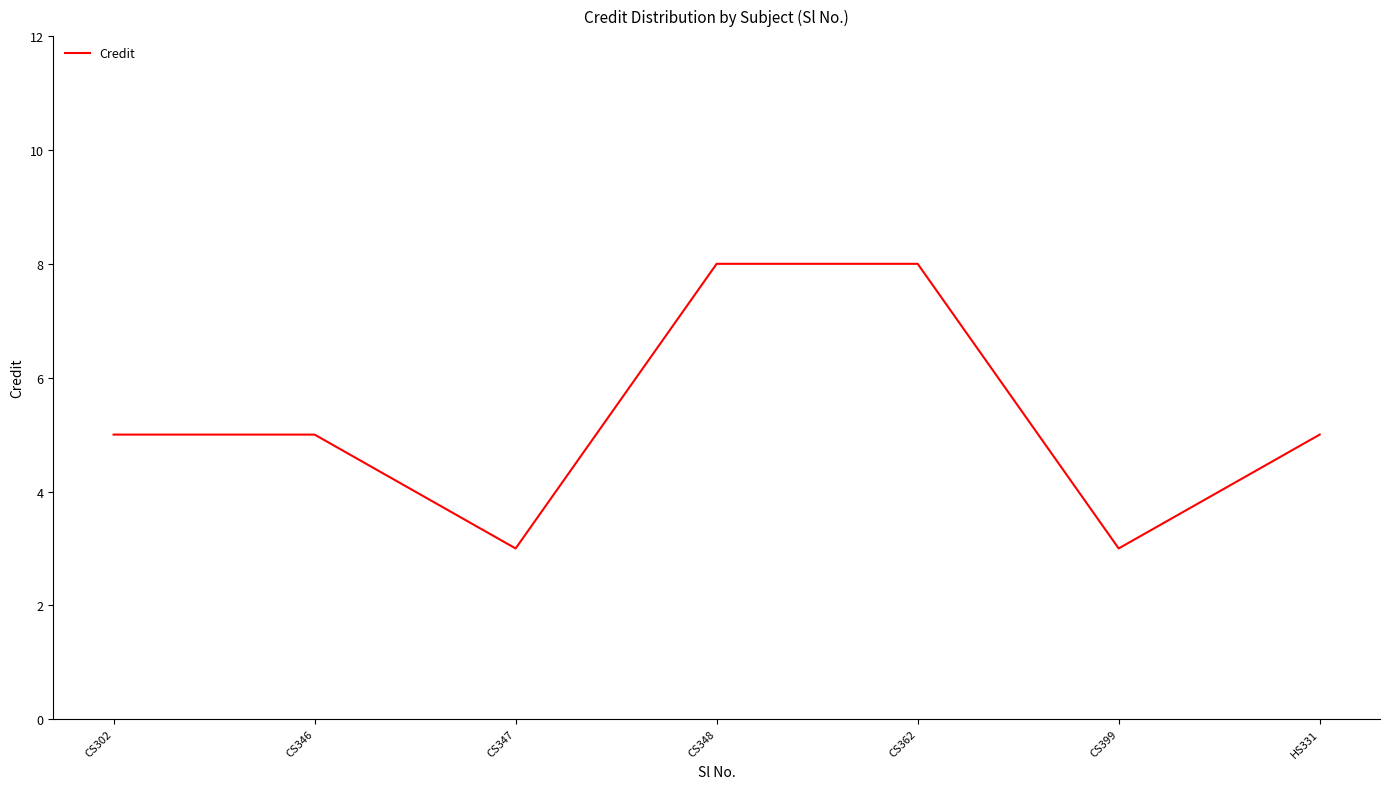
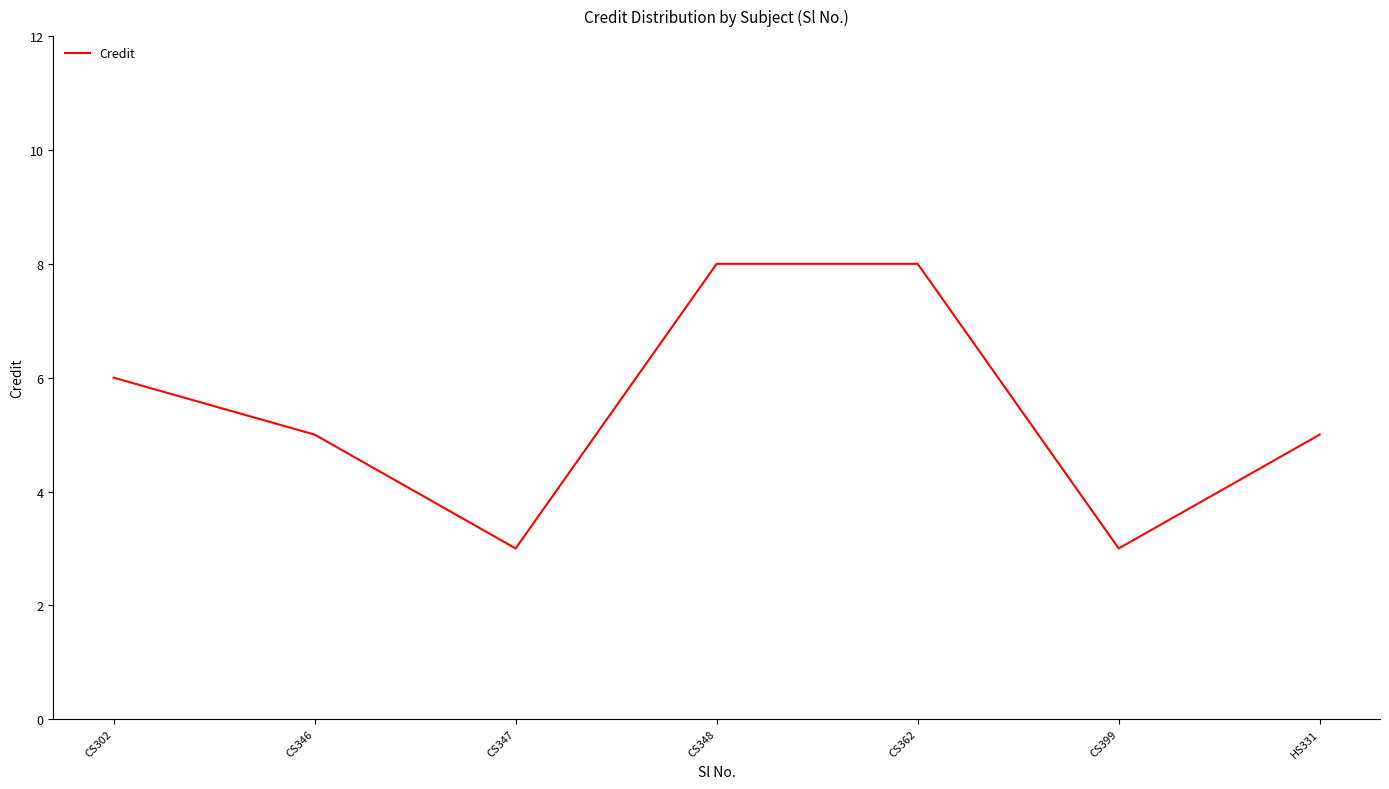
CS302: 5 -> 6
